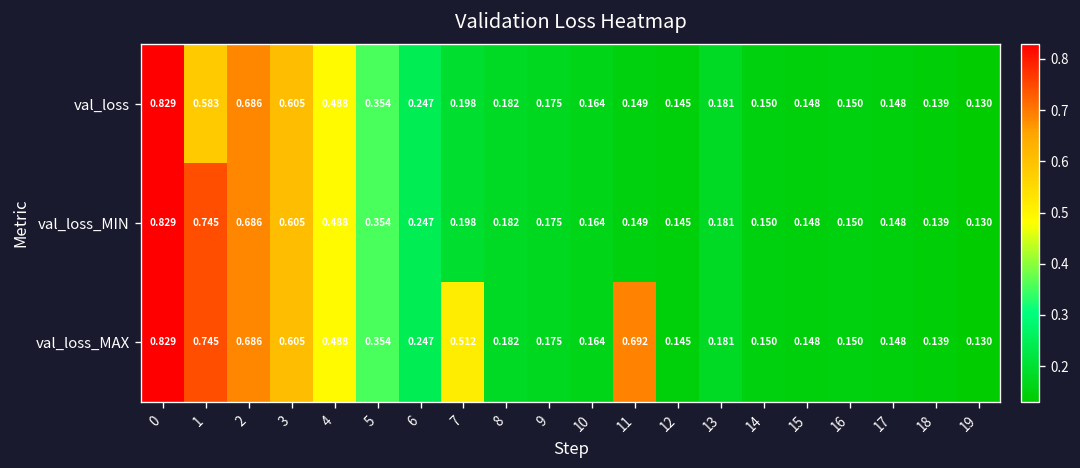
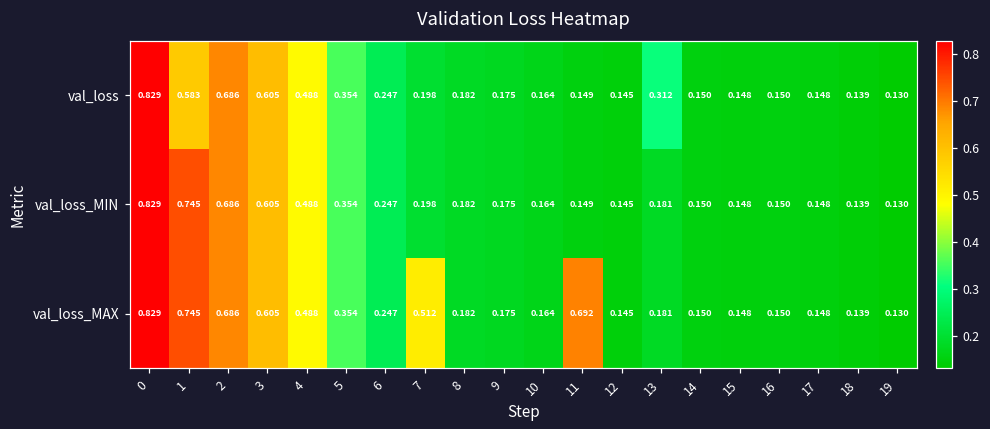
val_loss, 13: 0.181 -> 0.312
